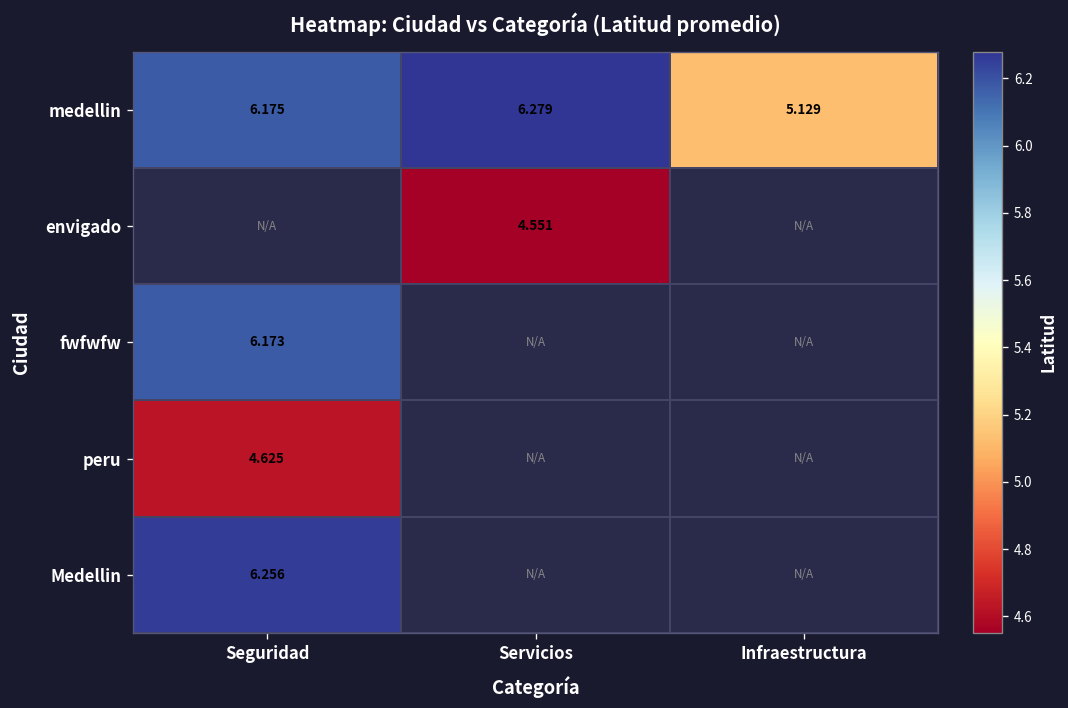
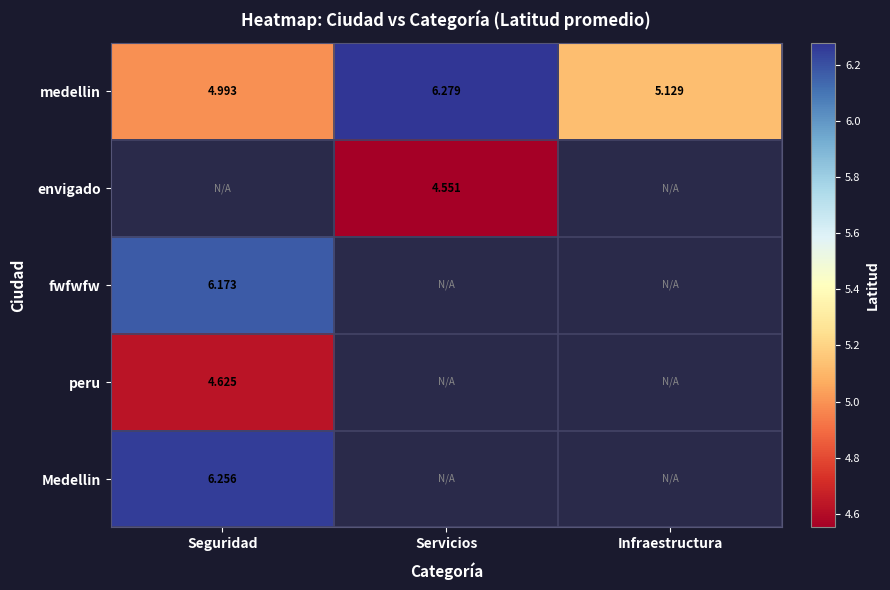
medellin, Seguridad: 6.175 -> 4.993
